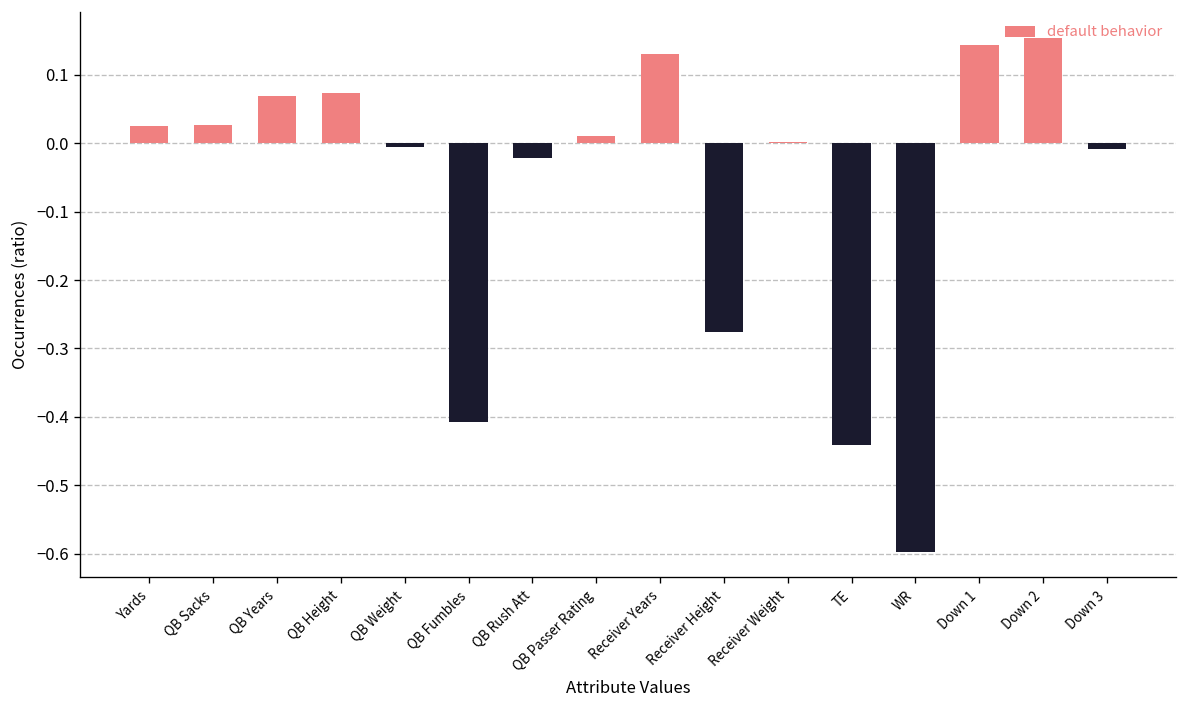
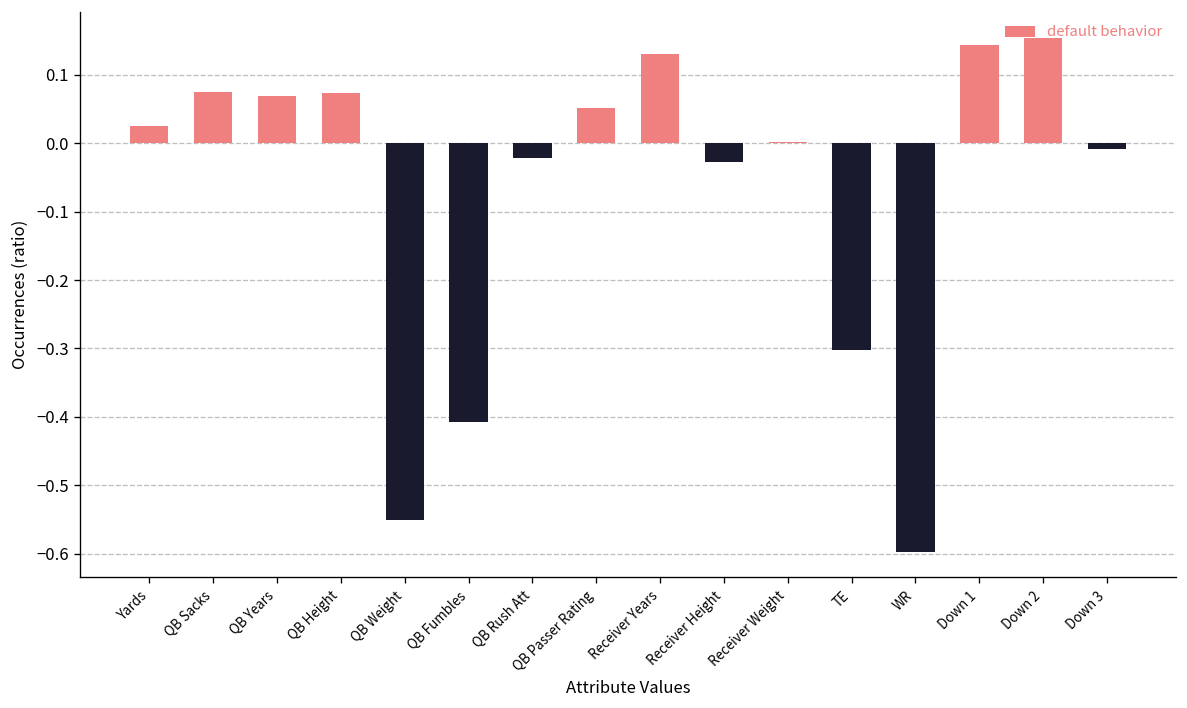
QB Sacks: 0.03 -> 0.08
QB Weight: -0.01 -> -0.55
QB Passer Rating: 0.01 -> 0.05
Receiver Height: -0.28 -> -0.03
TE: -0.44 -> -0.30
